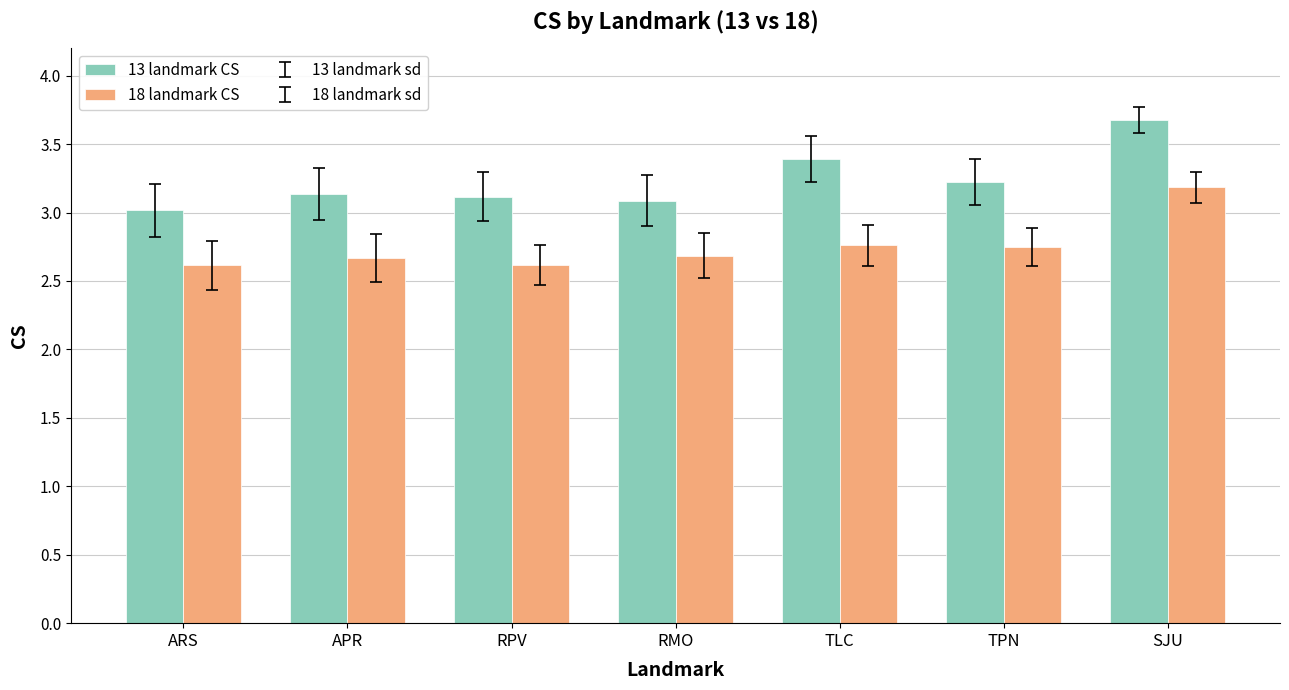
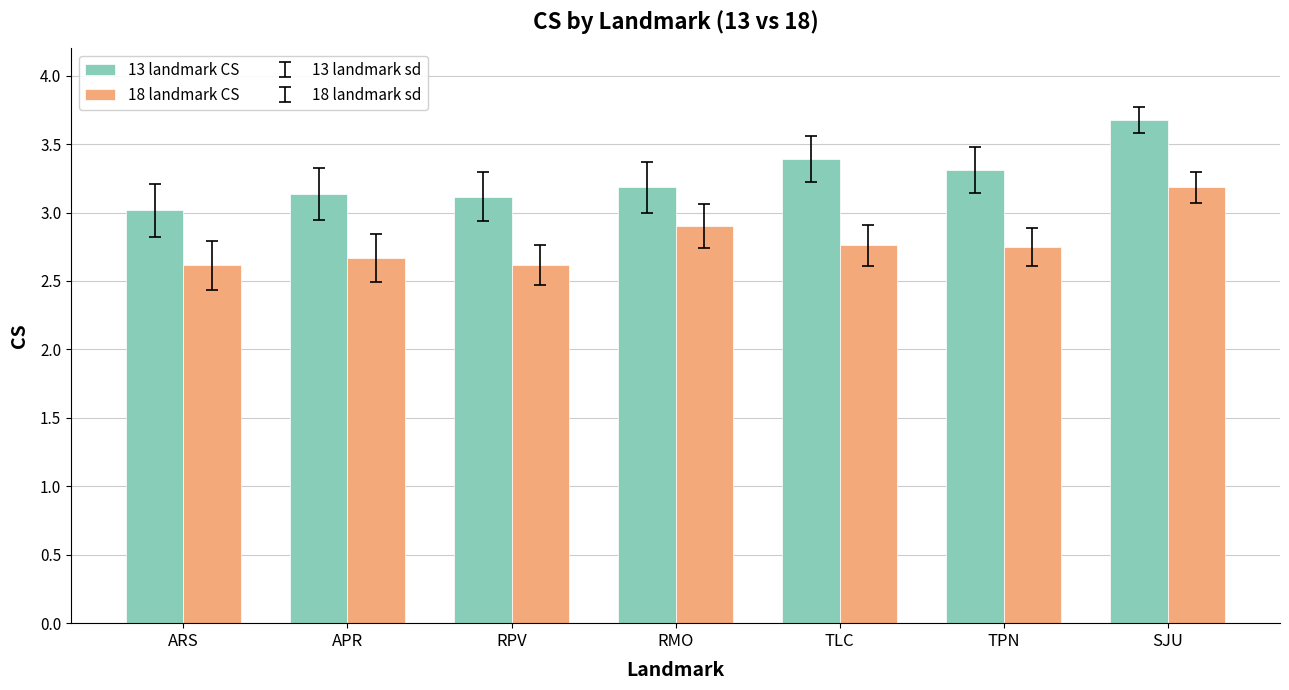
13 landmark CS, RMO: 3.09 -> 3.19
18 landmark CS, RMO: 2.69 -> 2.90
13 landmark CS, TPN: 3.22 -> 3.31
